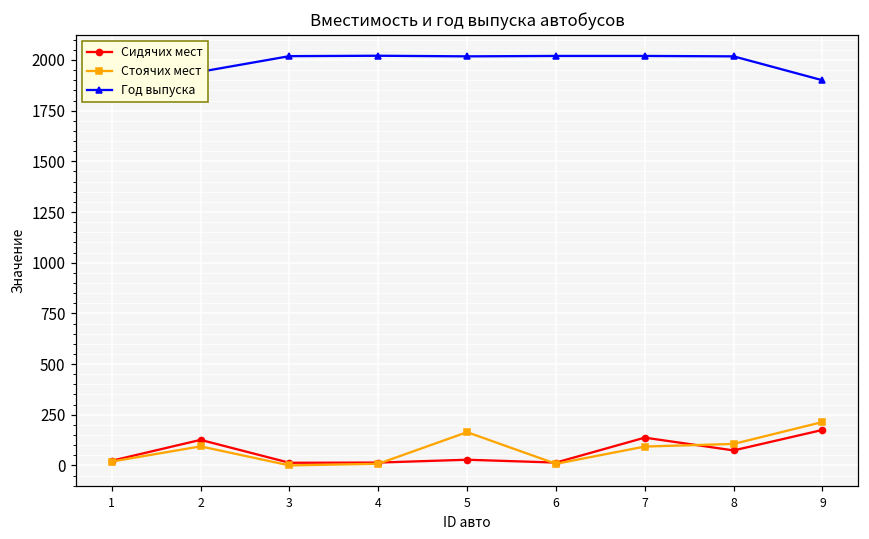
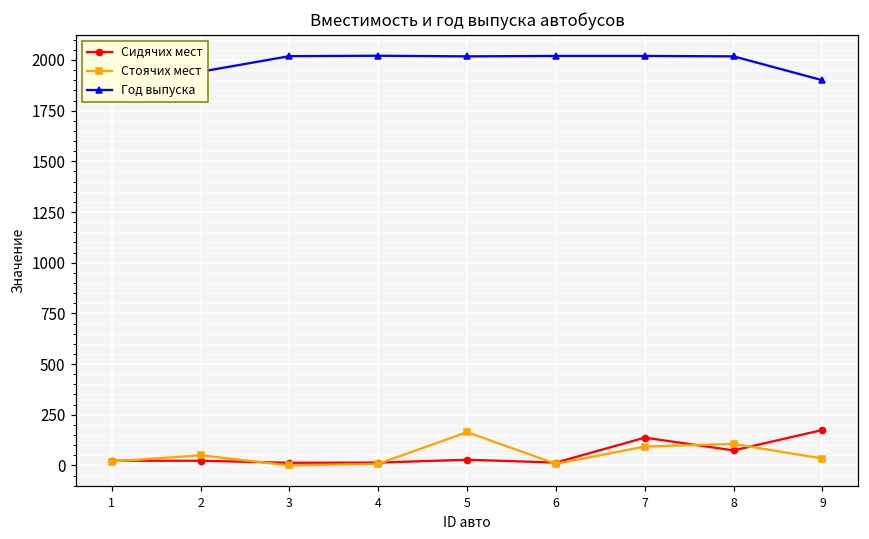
Сидячих мест, 2: 130 -> 20
Стоячих мест, 2: 90 -> 50
Стоячих мест, 9: 210 -> 30
